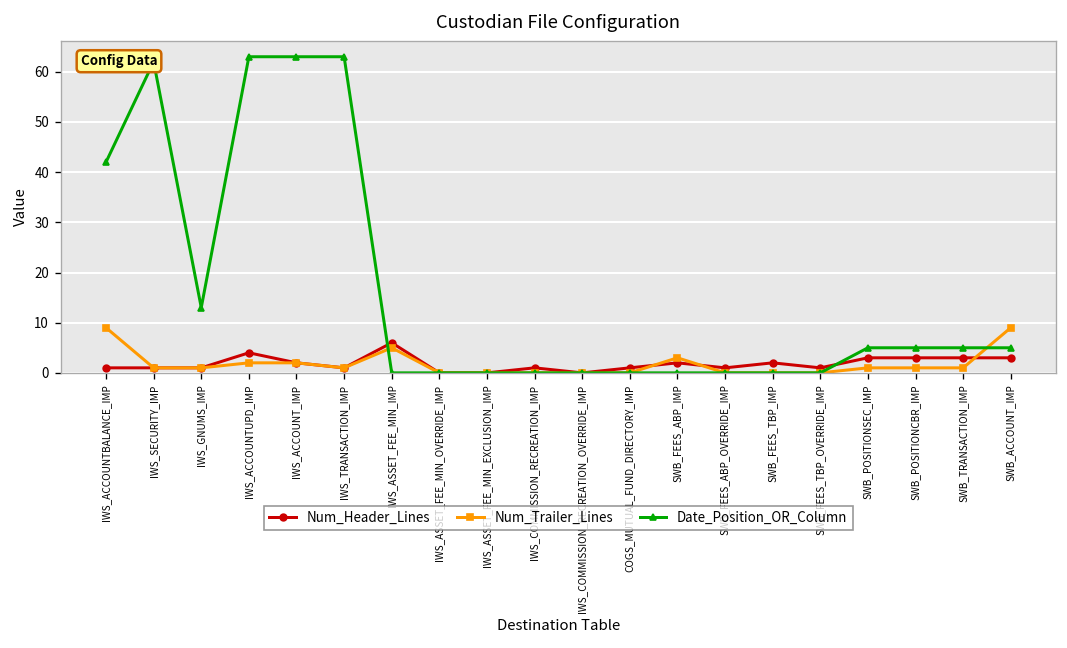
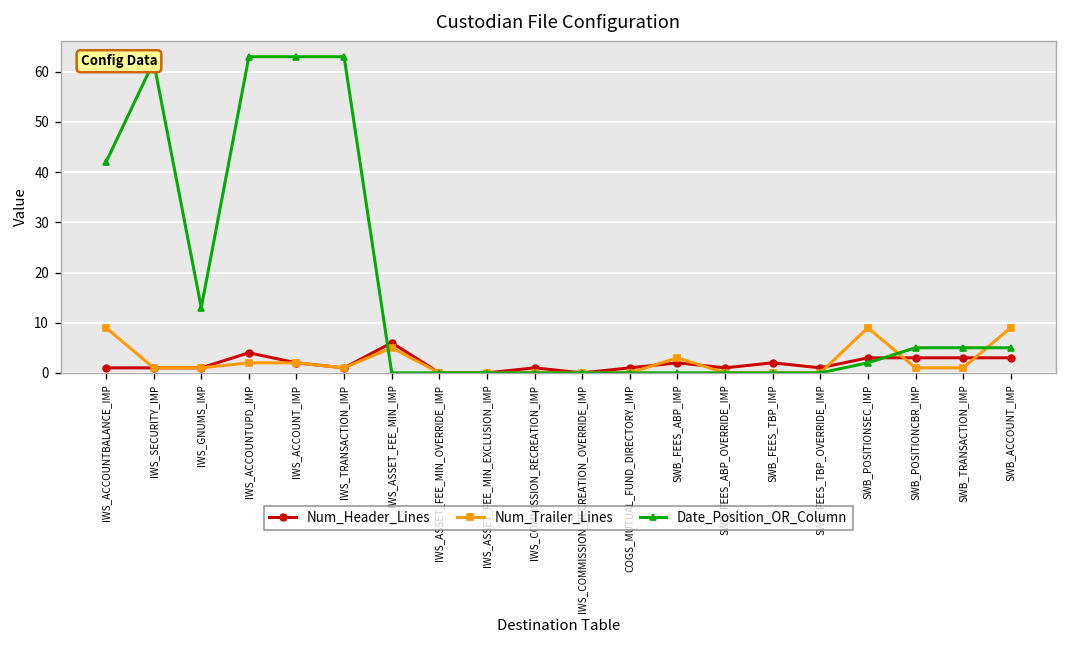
Num_Trailer_Lines, SWB_POSITIONSEC_IMP: 1 -> 9
Date_Position_OR_Column, SWB_POSITIONSEC_IMP: 5 -> 2
